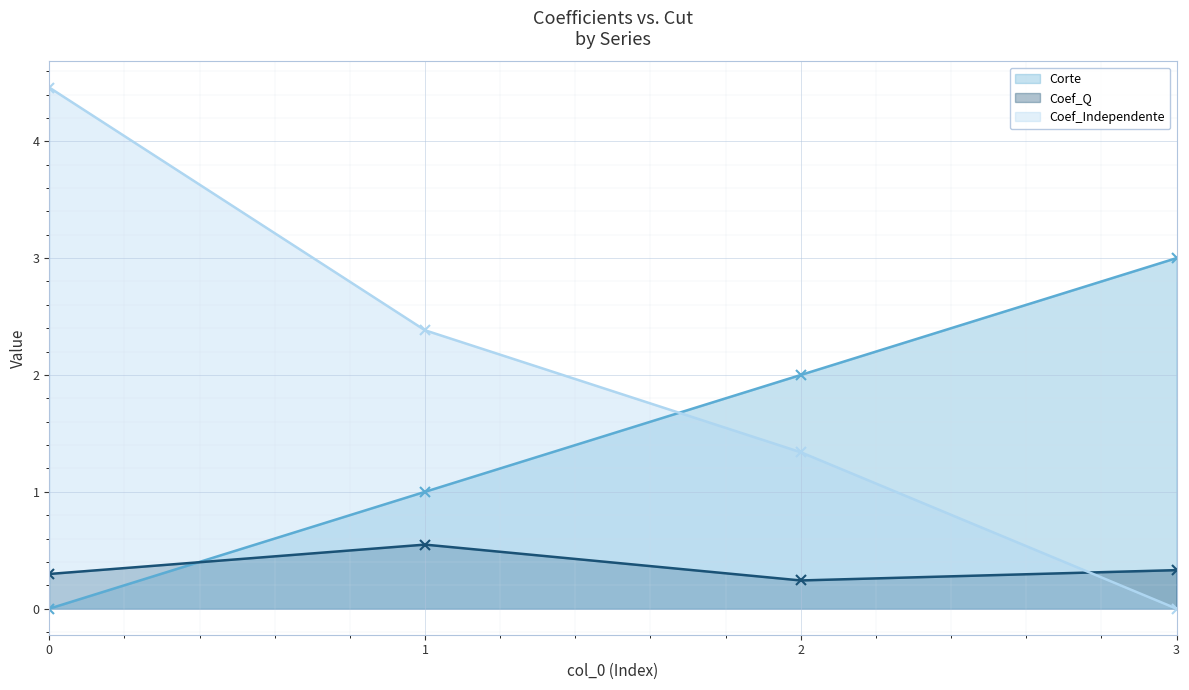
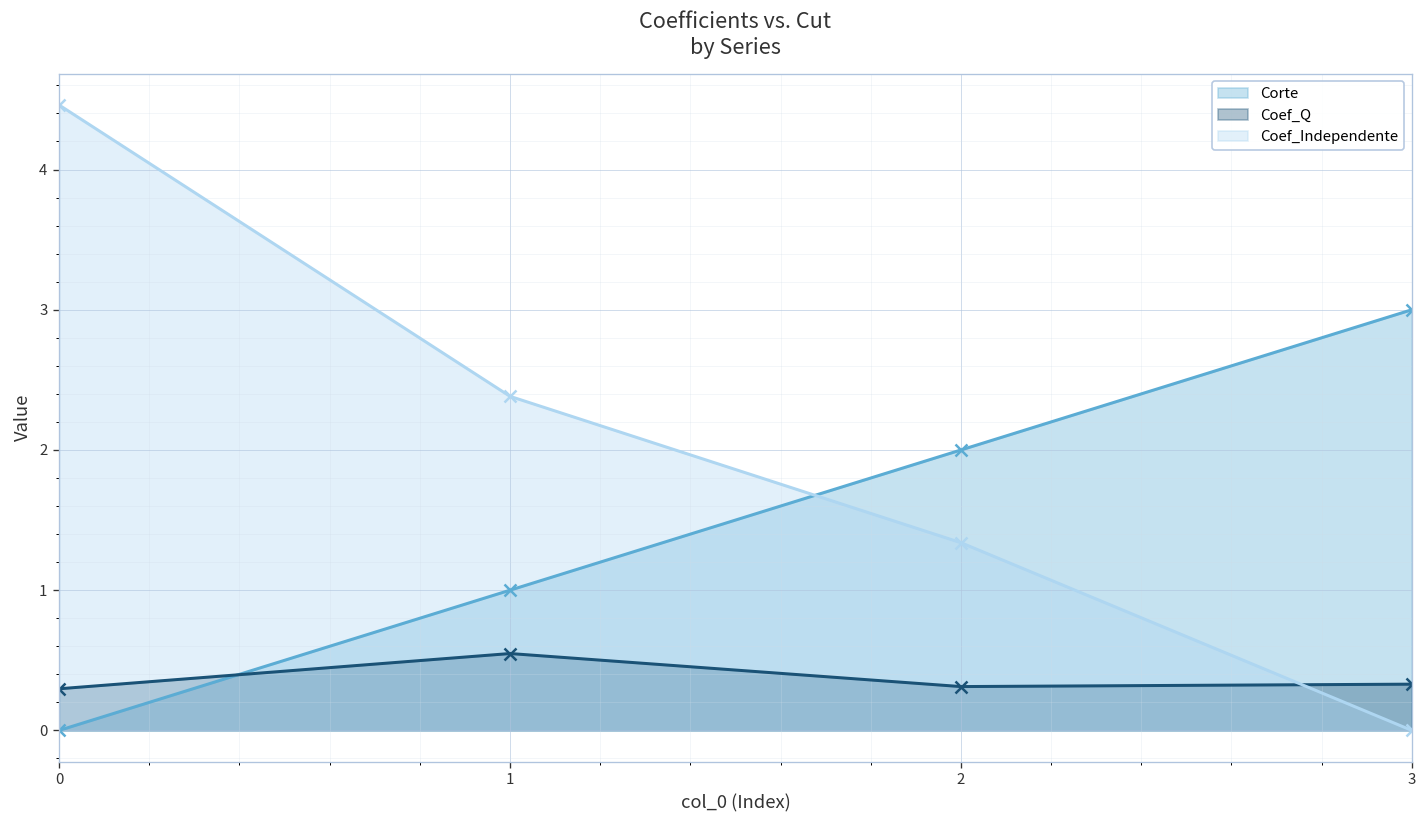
Coef_Q, 2: 0.24 -> 0.31
